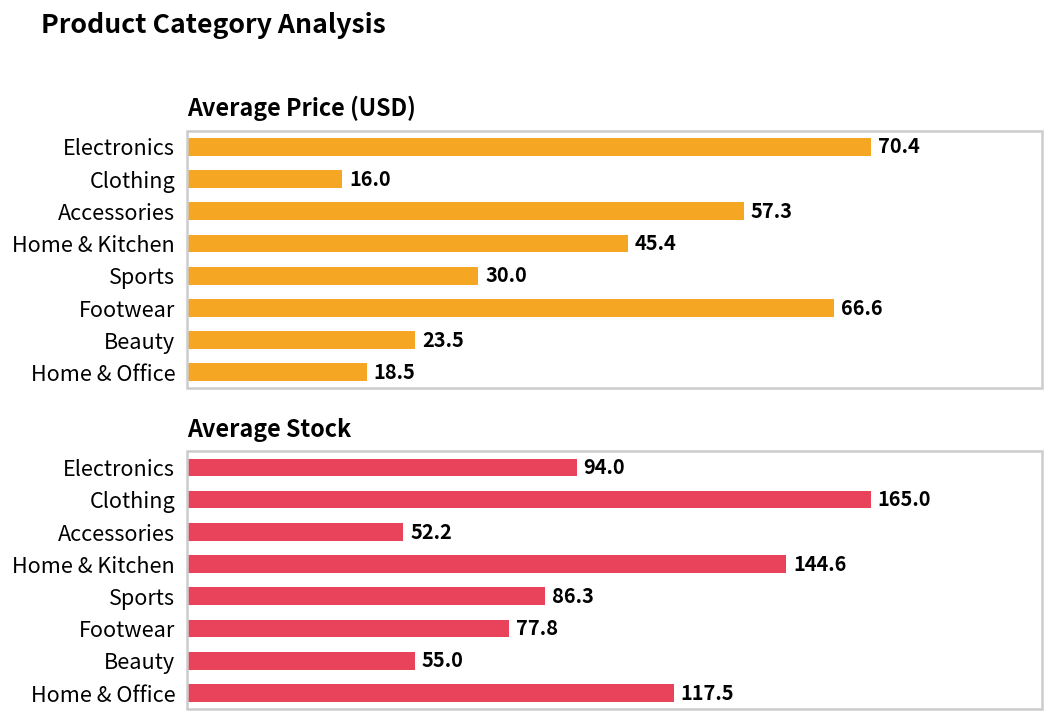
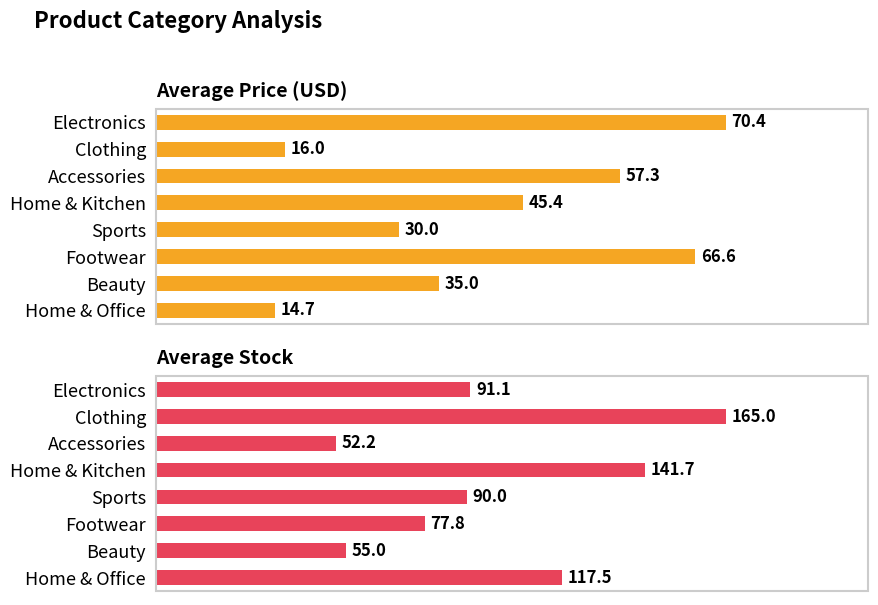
Average Price (USD), Beauty: 23.5 -> 35.0
Average Price (USD), Home & Office: 18.5 -> 14.7
Average Stock, Electronics: 94.0 -> 91.1
Average Stock, Home & Kitchen: 144.6 -> 141.7
Average Stock, Sports: 86.3 -> 90.0
